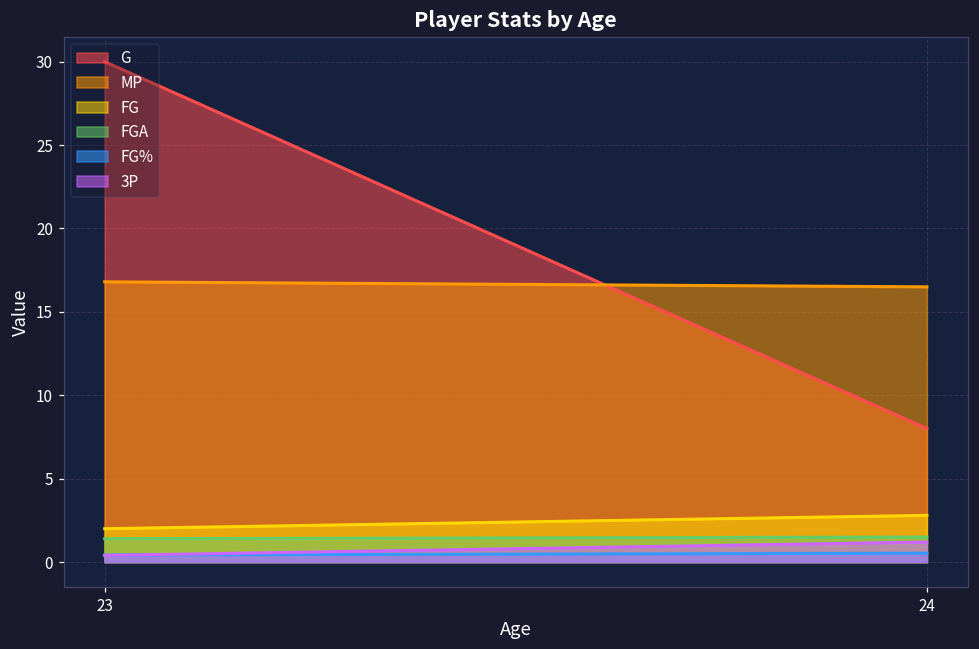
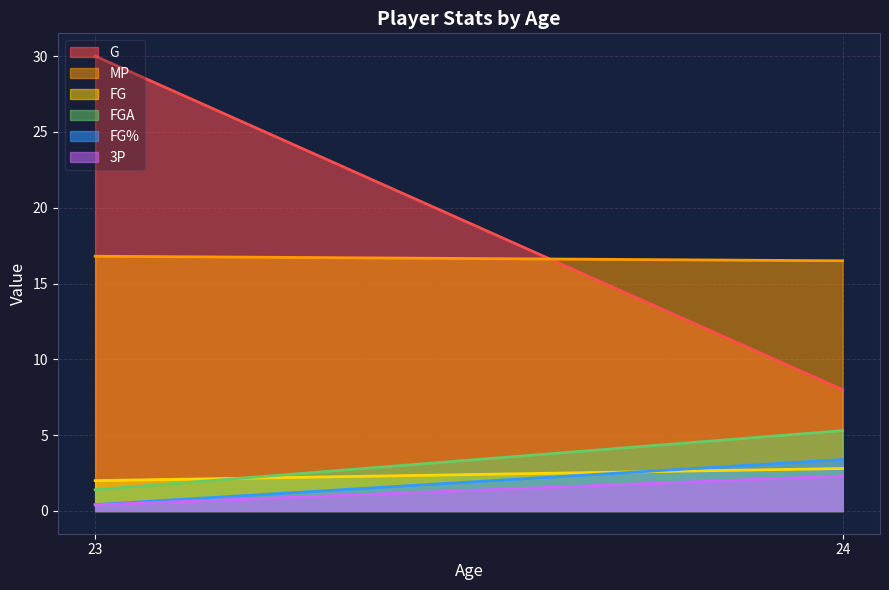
FGA, 24: 1.5 -> 5.3
FG%, 24: 0.5 -> 3.4
3P, 24: 1.2 -> 2.3
